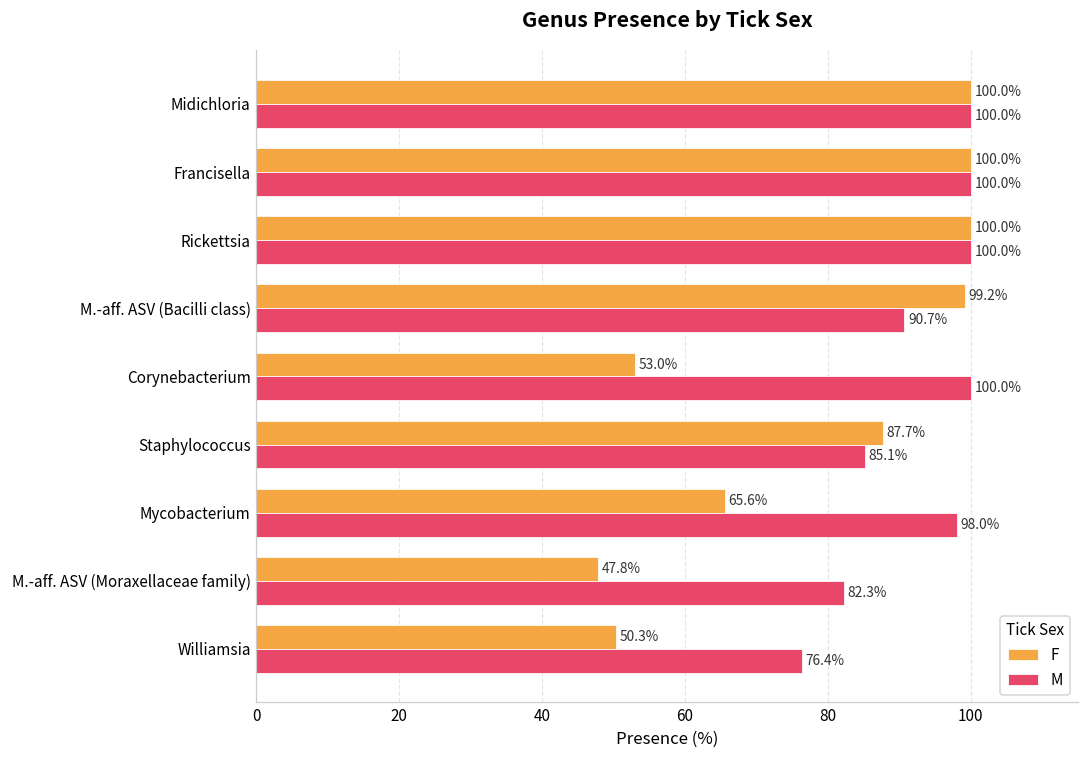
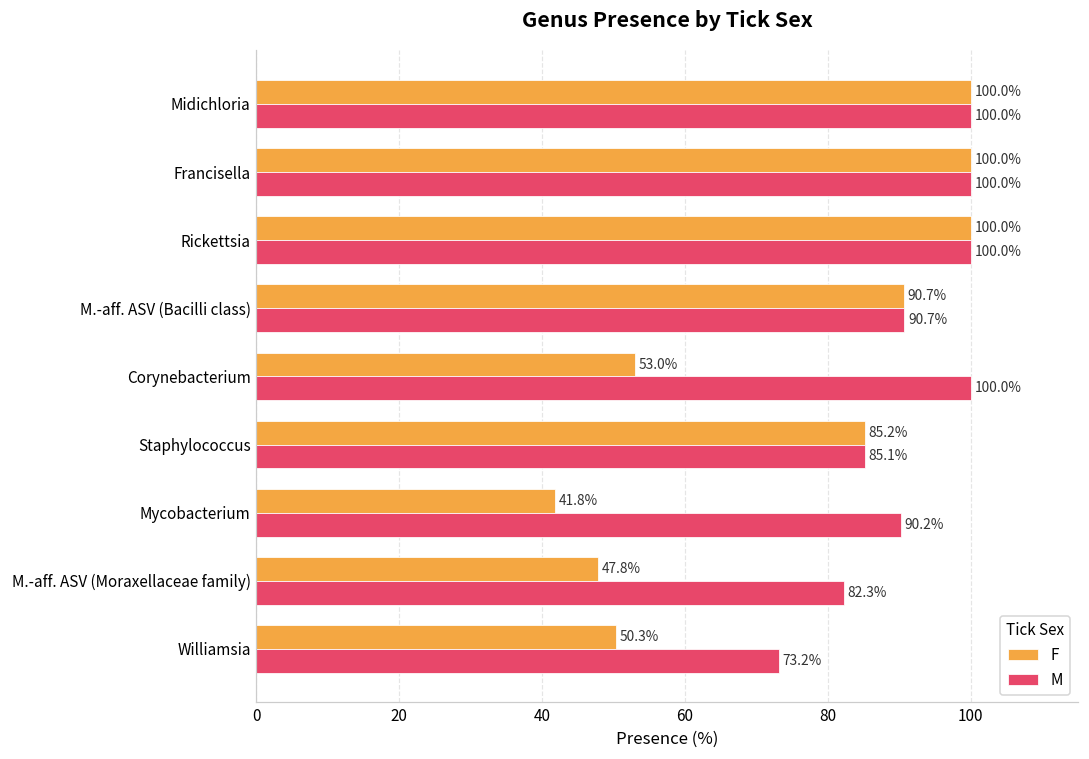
F, M.-aff. ASV (Bacilli class): 99.2% -> 90.7%
F, Staphylococcus: 87.7% -> 85.2%
F, Mycobacterium: 65.6% -> 41.8%
M, Mycobacterium: 98.0% -> 90.2%
M, Williamsia: 76.4% -> 73.2%
